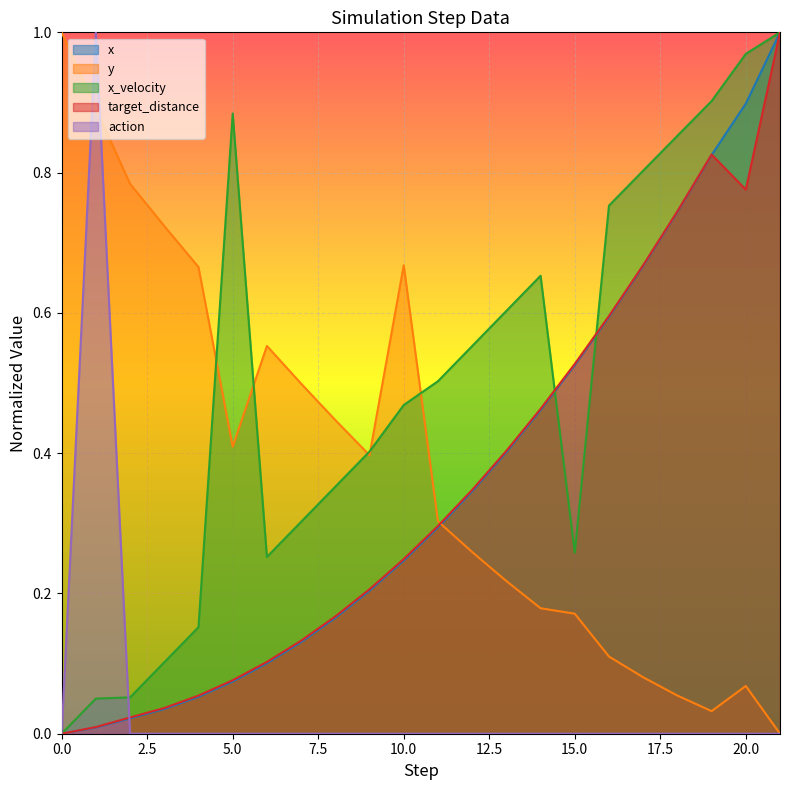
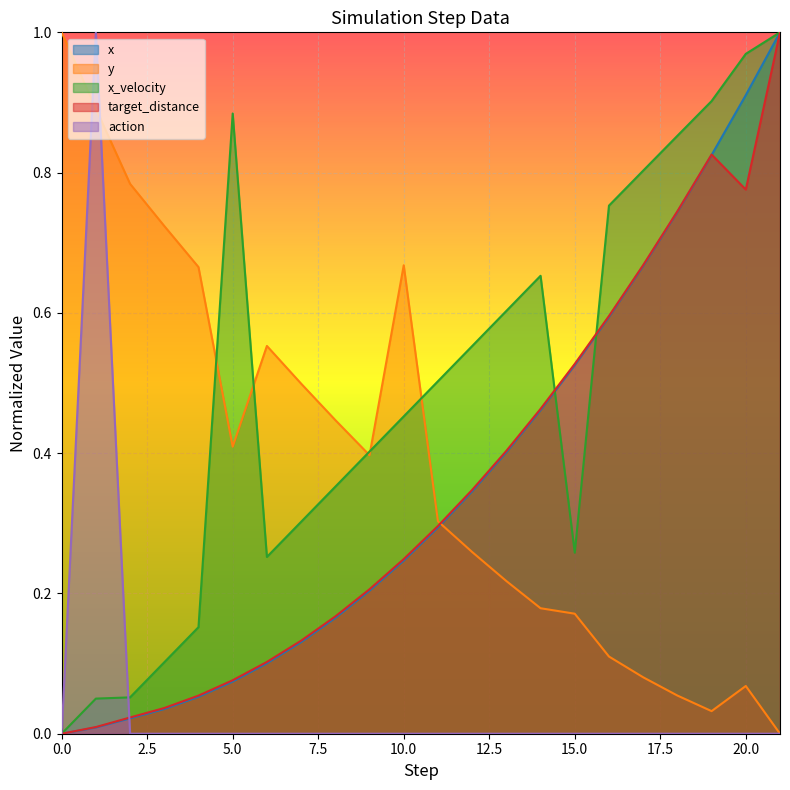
x_velocity, 10.0: 0.47 -> 0.45
x, 20.0: 0.90 -> 0.91
